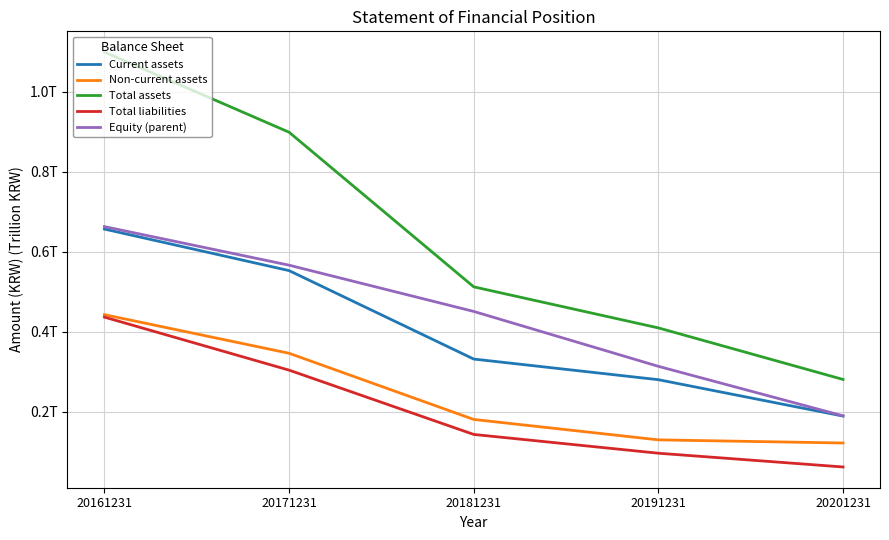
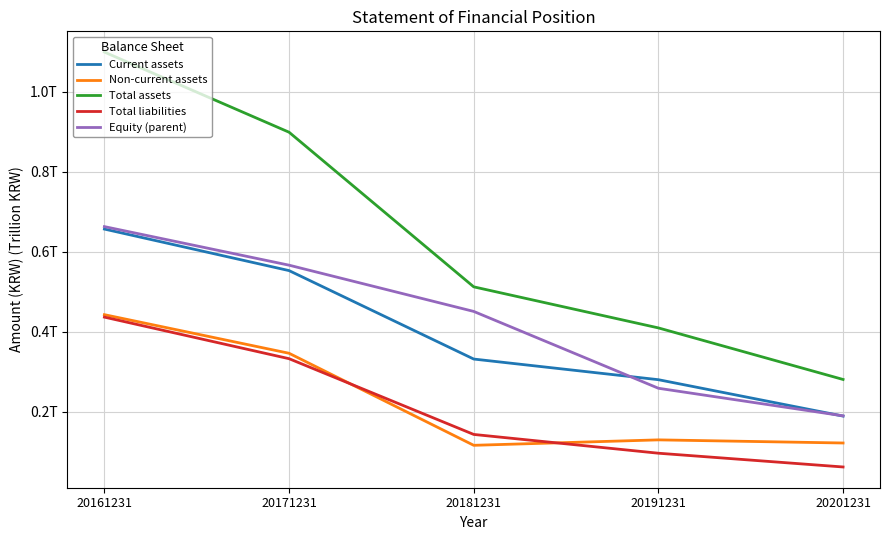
Total liabilities, 20171231: 0.30T -> 0.33T
Non-current assets, 20181231: 0.18T -> 0.12T
Equity (parent), 20191231: 0.31T -> 0.26T
